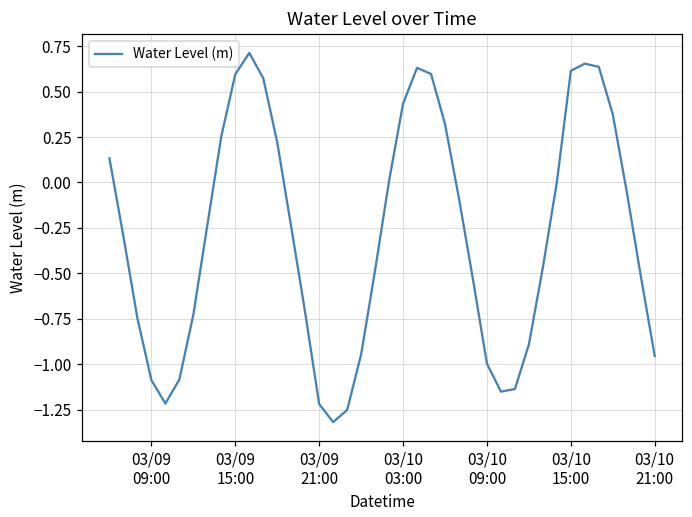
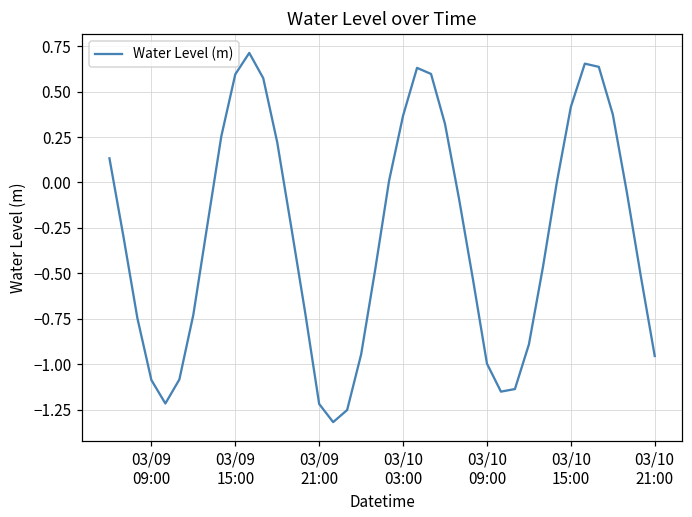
03/10 03:00: 0.43 -> 0.37
03/10 15:00: 0.61 -> 0.42
